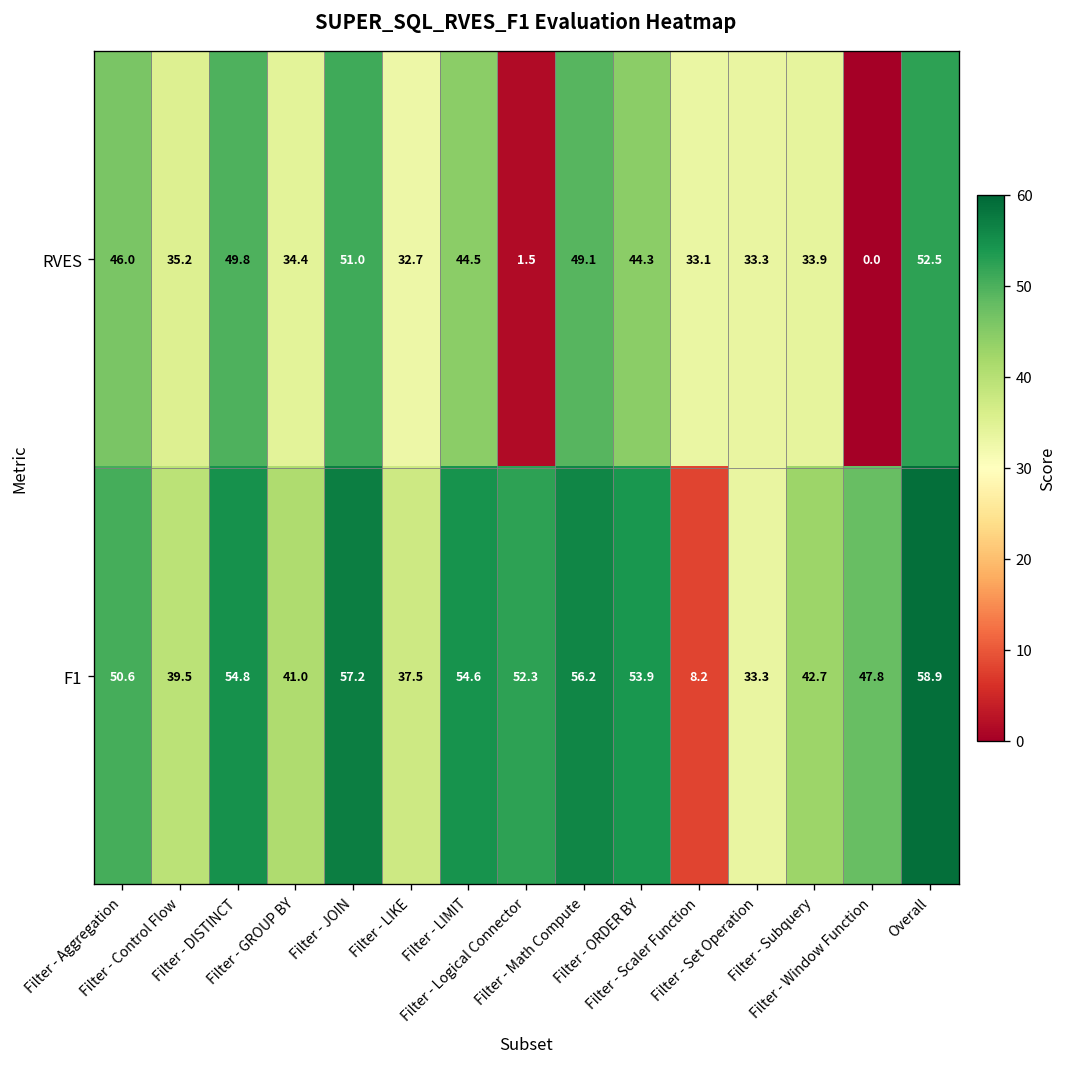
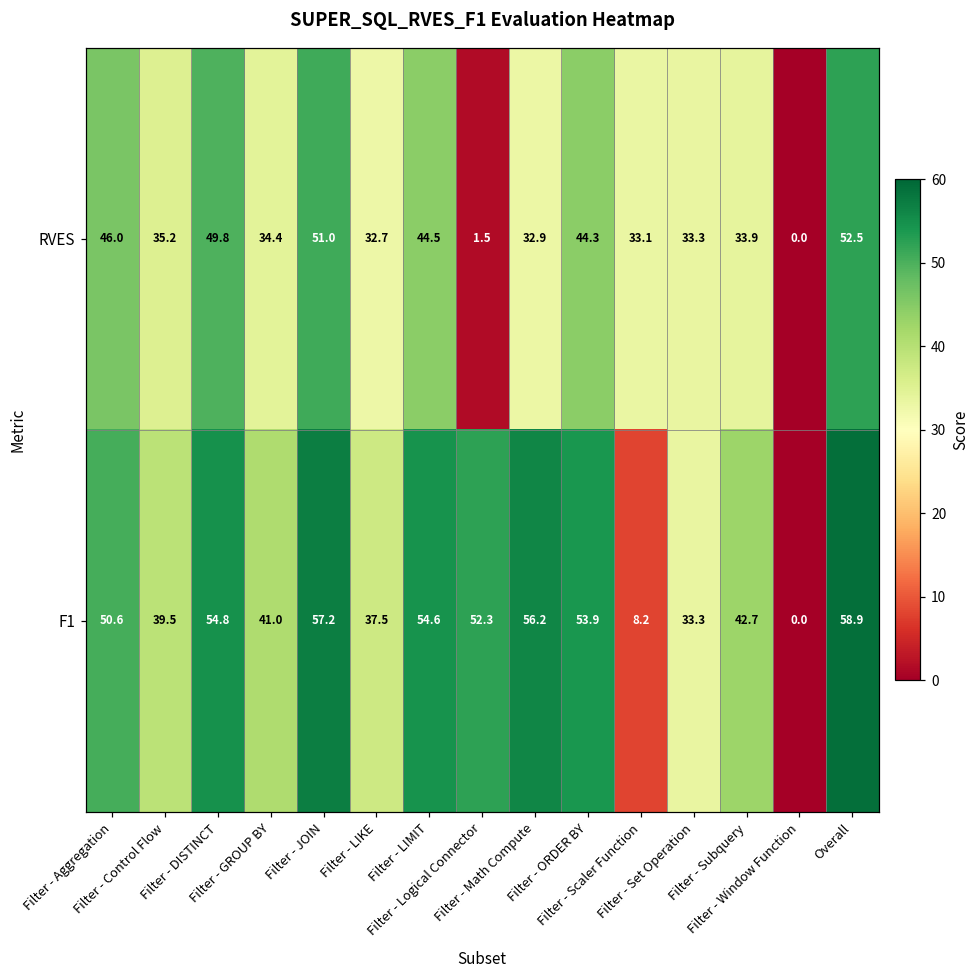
RVES, Filter - Math Compute: 49.1 -> 32.9
F1, Filter - Window Function: 47.8 -> 0.0
